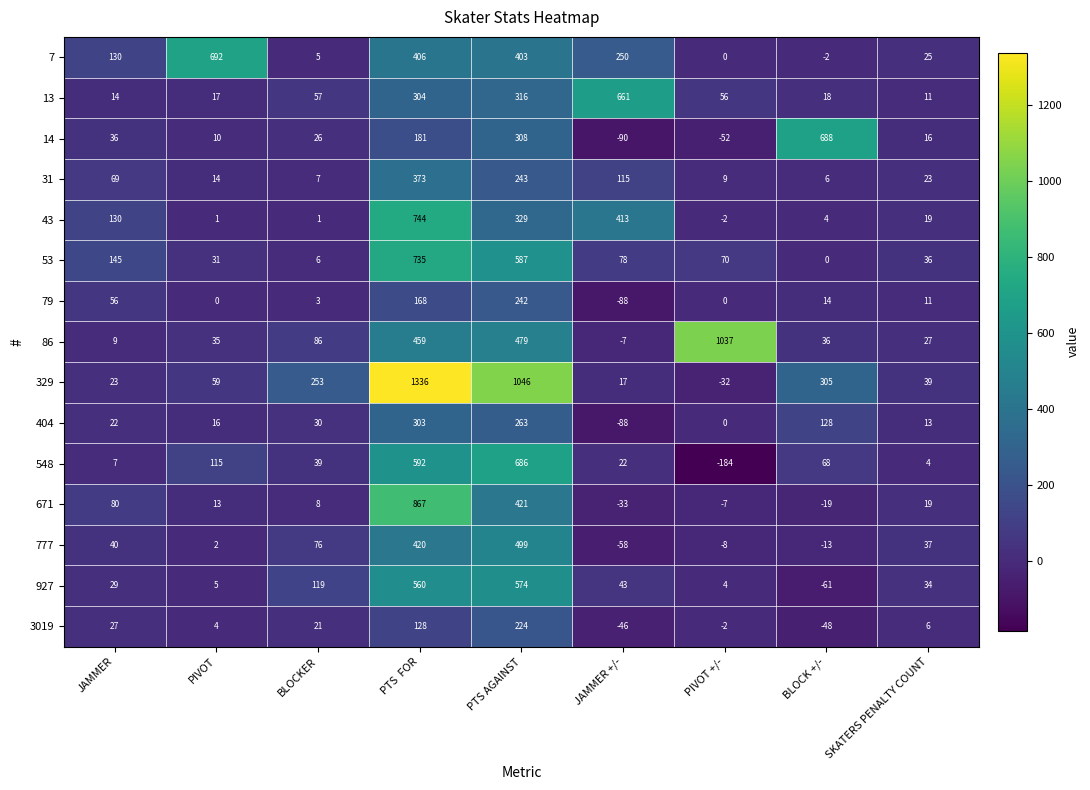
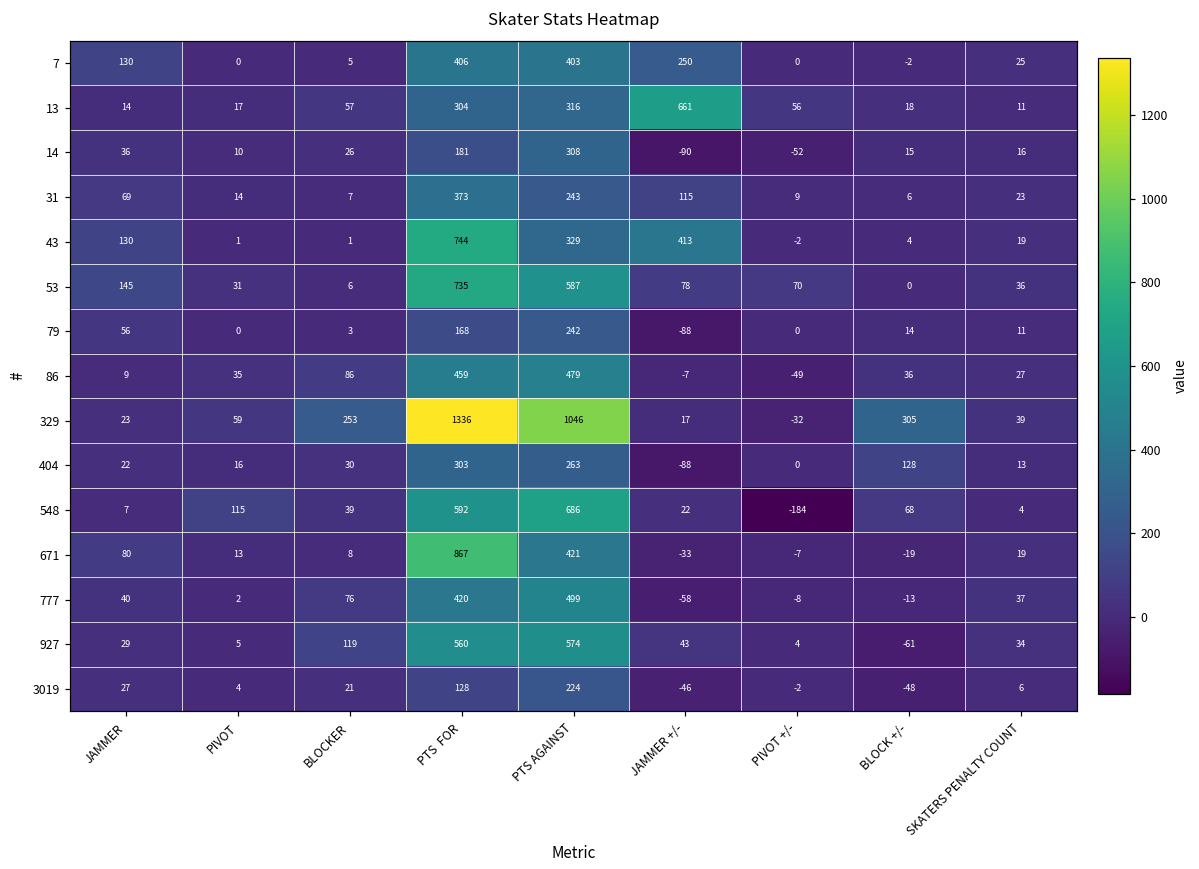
7, PIVOT: 692 -> 0
14, BLOCK +/-: 688 -> 15
86, PIVOT +/-: 1037 -> -49
